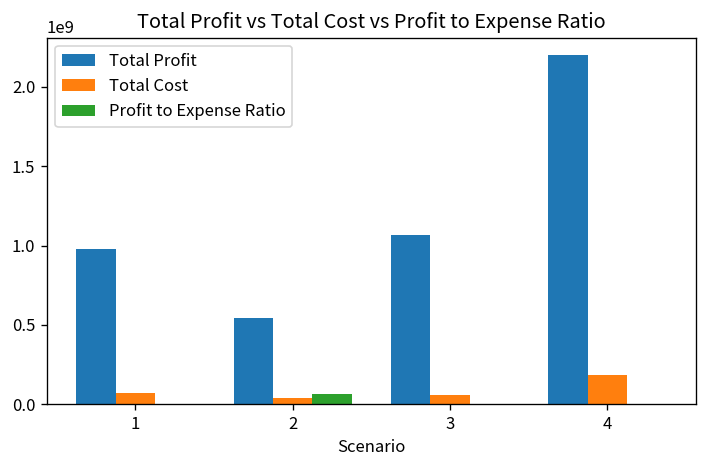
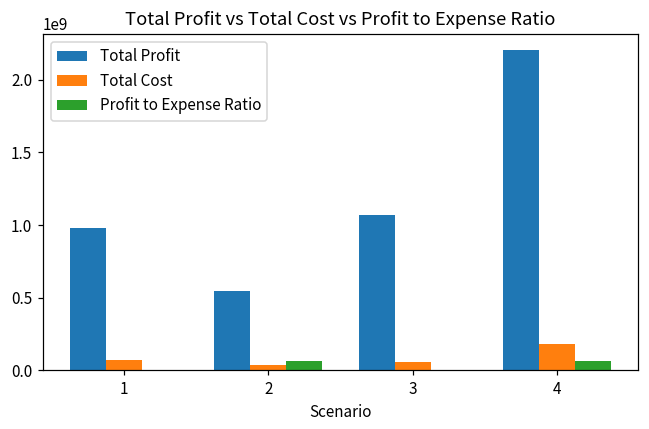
Profit to Expense Ratio, 4: 0 -> 60000000
